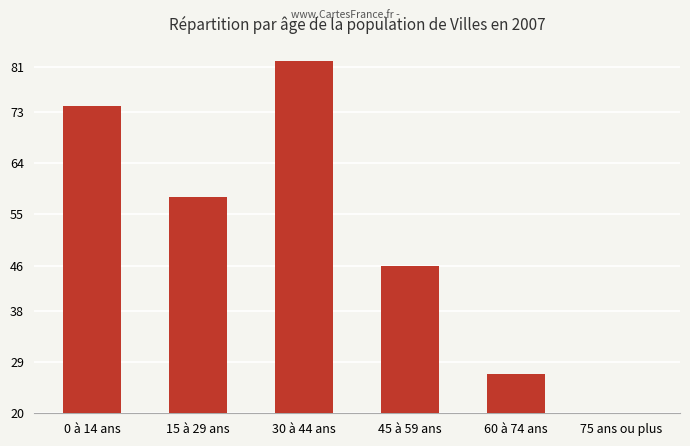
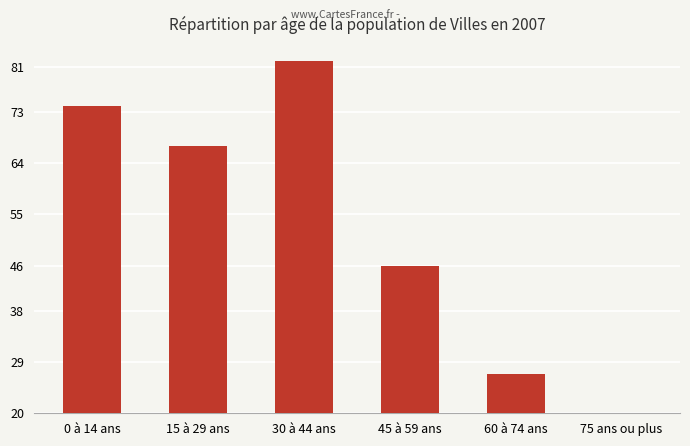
15 à 29 ans: 58 -> 67
